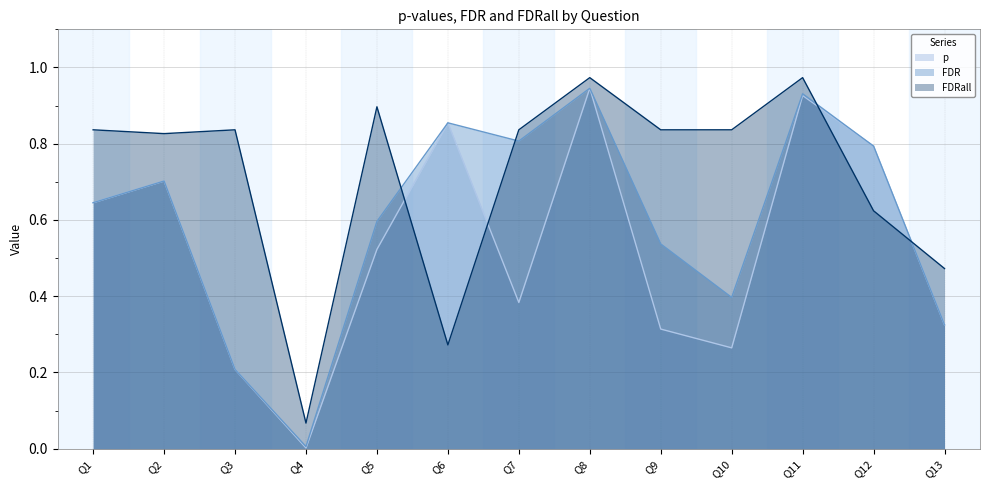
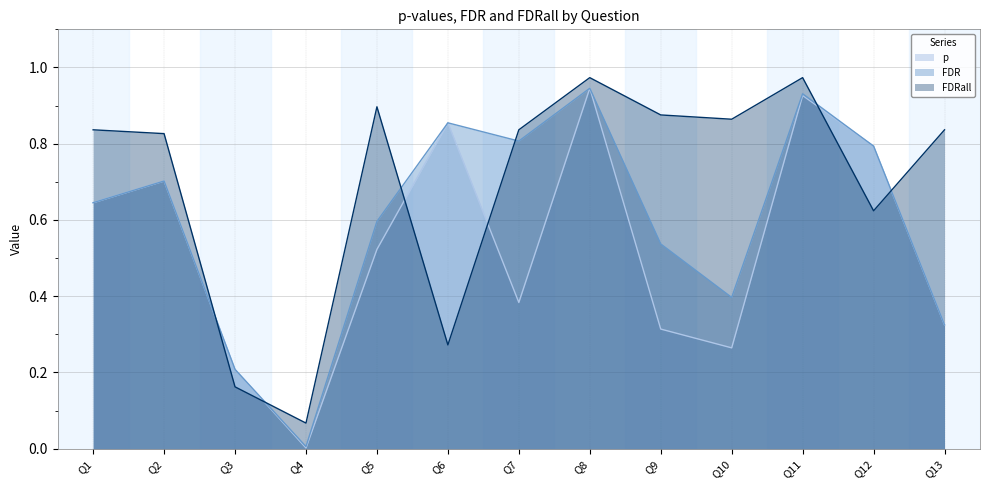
FDRall, Q3: 0.84 -> 0.16
FDRall, Q9: 0.84 -> 0.88
FDRall, Q10: 0.84 -> 0.86
FDRall, Q13: 0.47 -> 0.84
